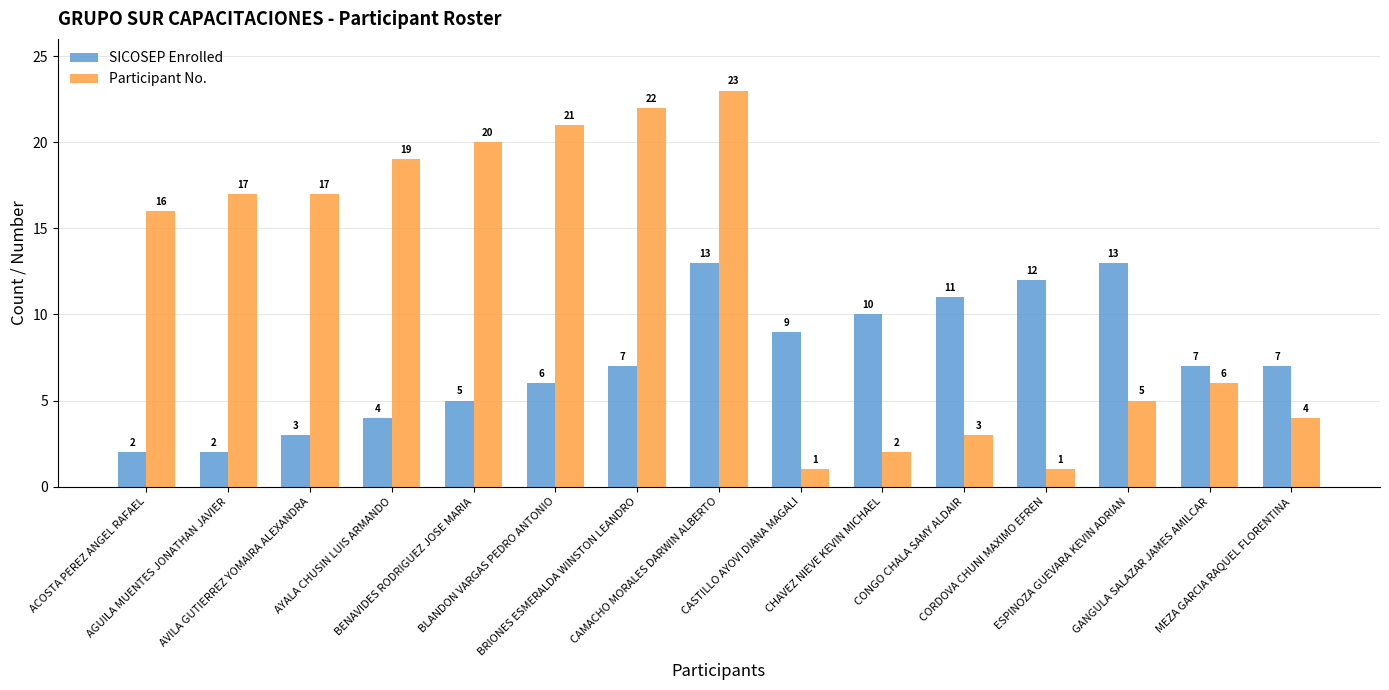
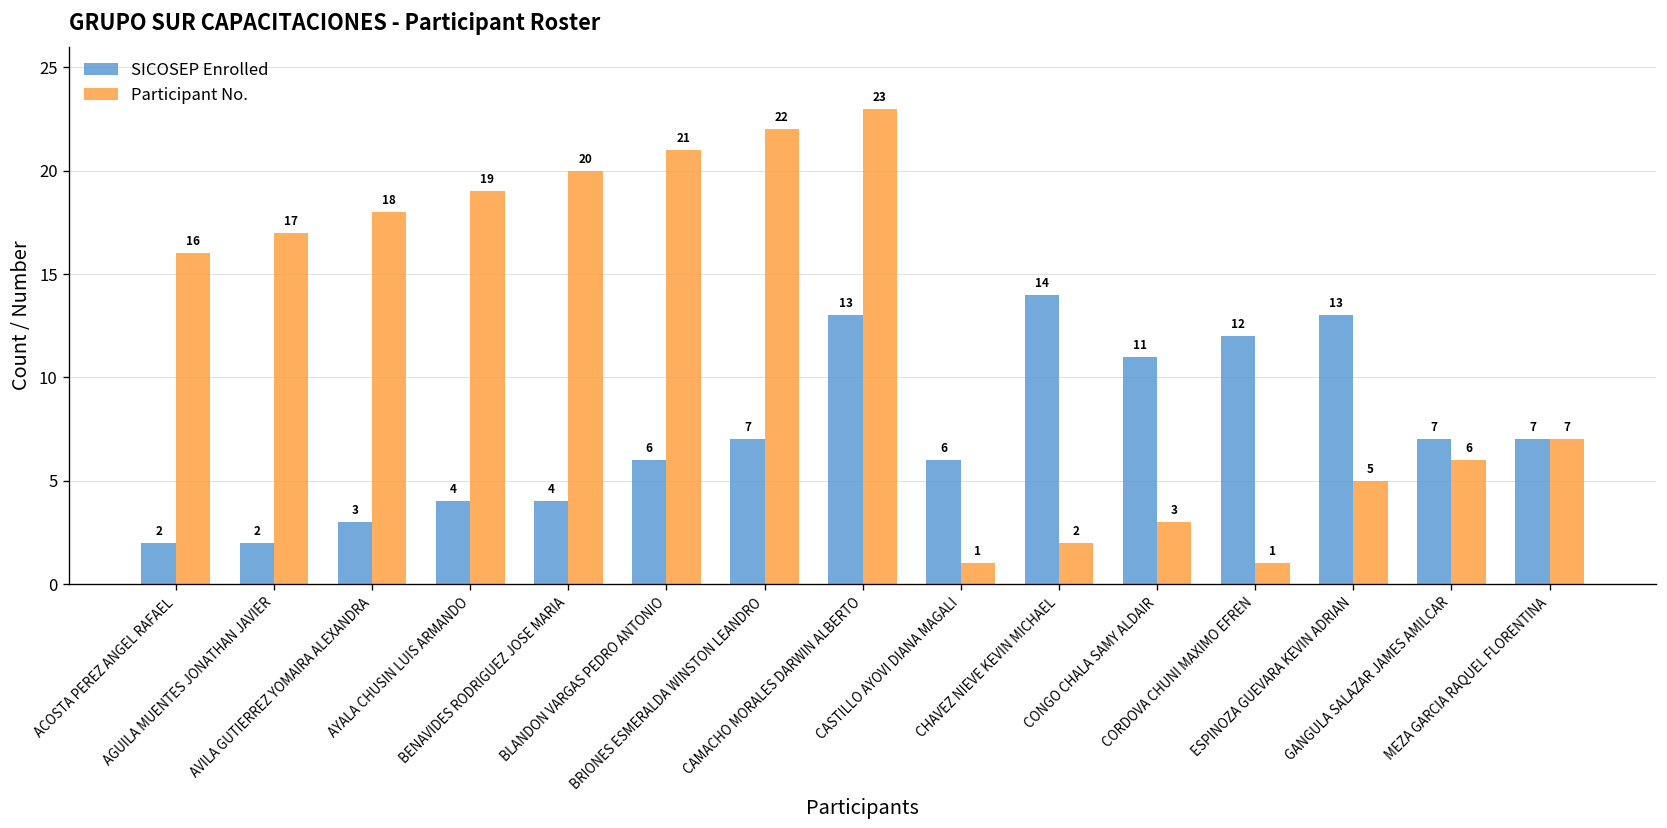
Participant No., AVILA GUTIERREZ YOMAIRA ALEXANDRA: 17 -> 18
SICOSEP Enrolled, BENAVIDES RODRIGUEZ JOSE MARIA: 5 -> 4
SICOSEP Enrolled, CASTILLO AYOVI DIANA MAGALI: 9 -> 6
SICOSEP Enrolled, CHAVEZ NIEVE KEVIN MICHAEL: 10 -> 14
Participant No., MEZA GARCIA RAQUEL FLORENTINA: 4 -> 7
